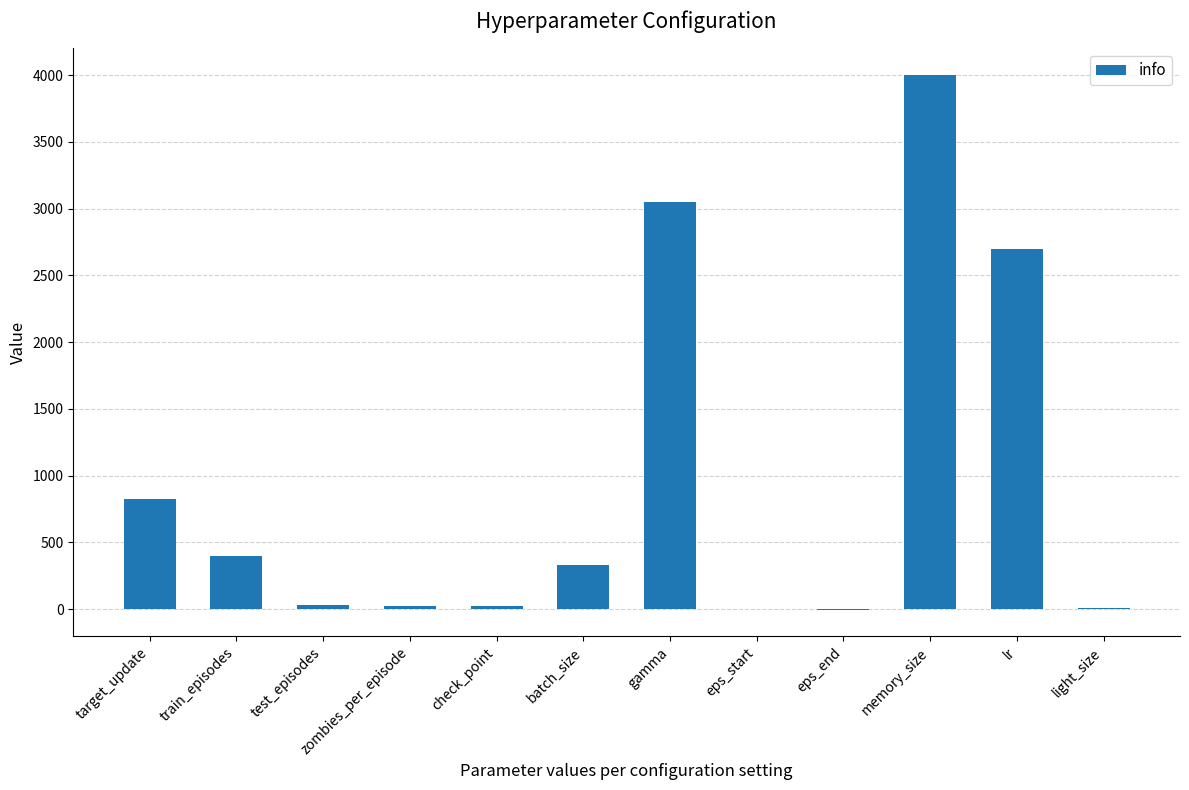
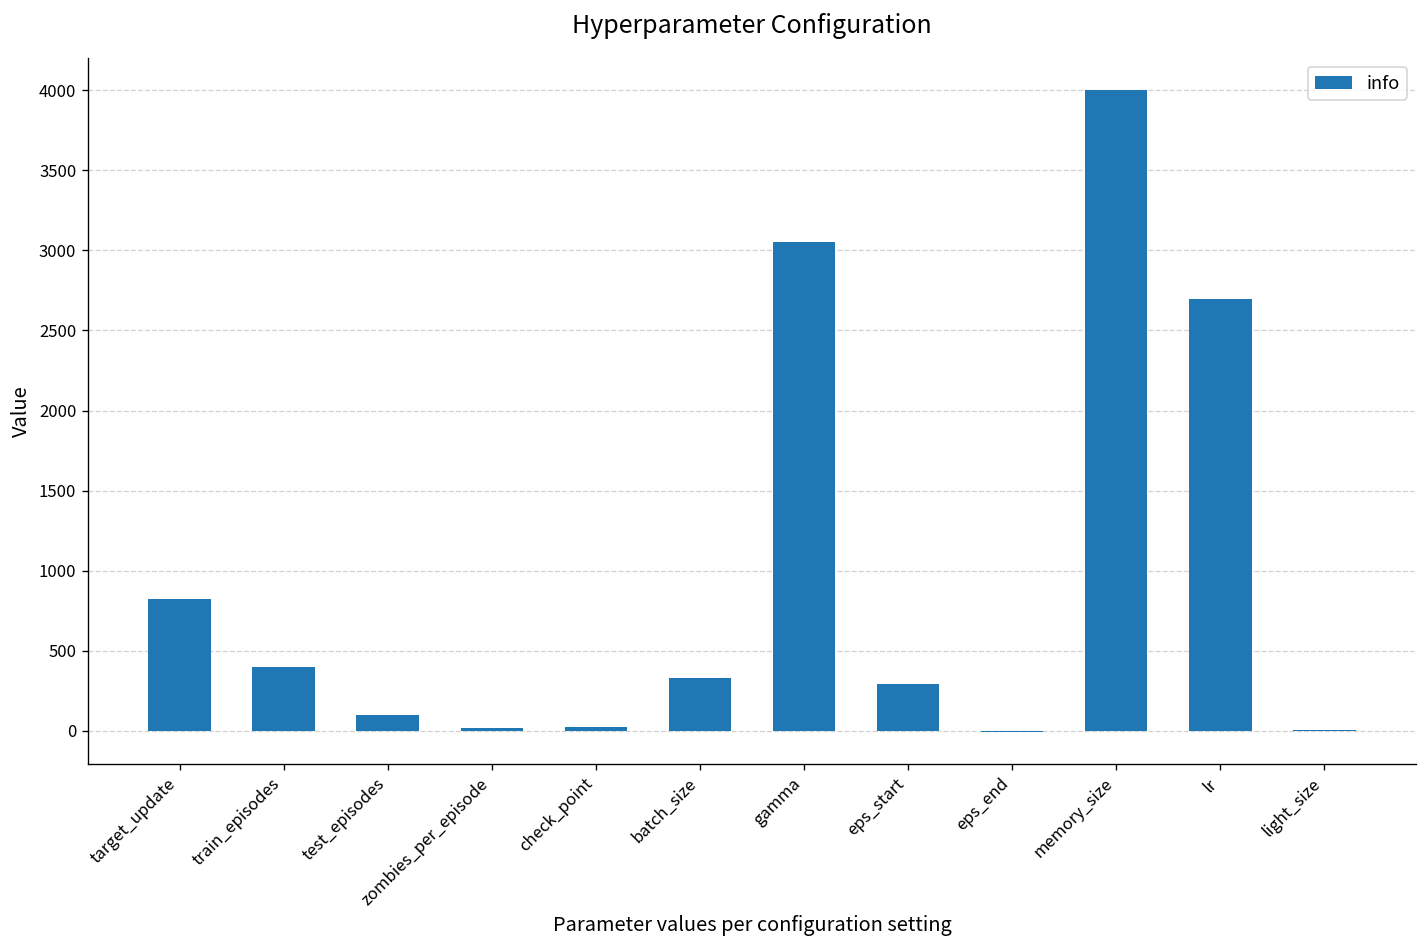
test_episodes: 30 -> 100
eps_start: 0 -> 290
